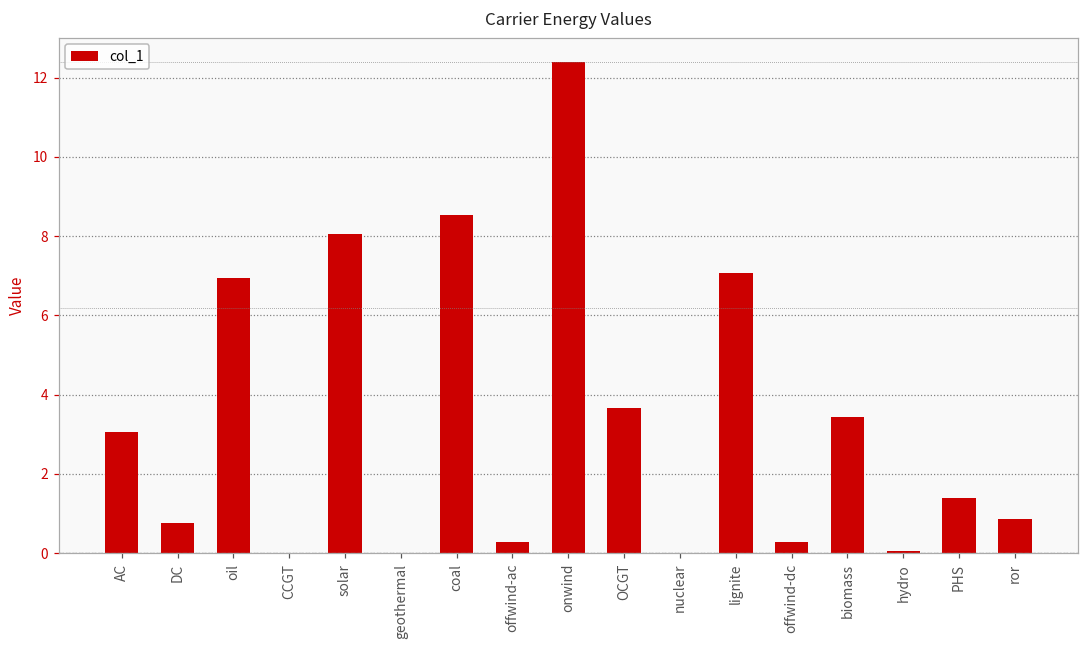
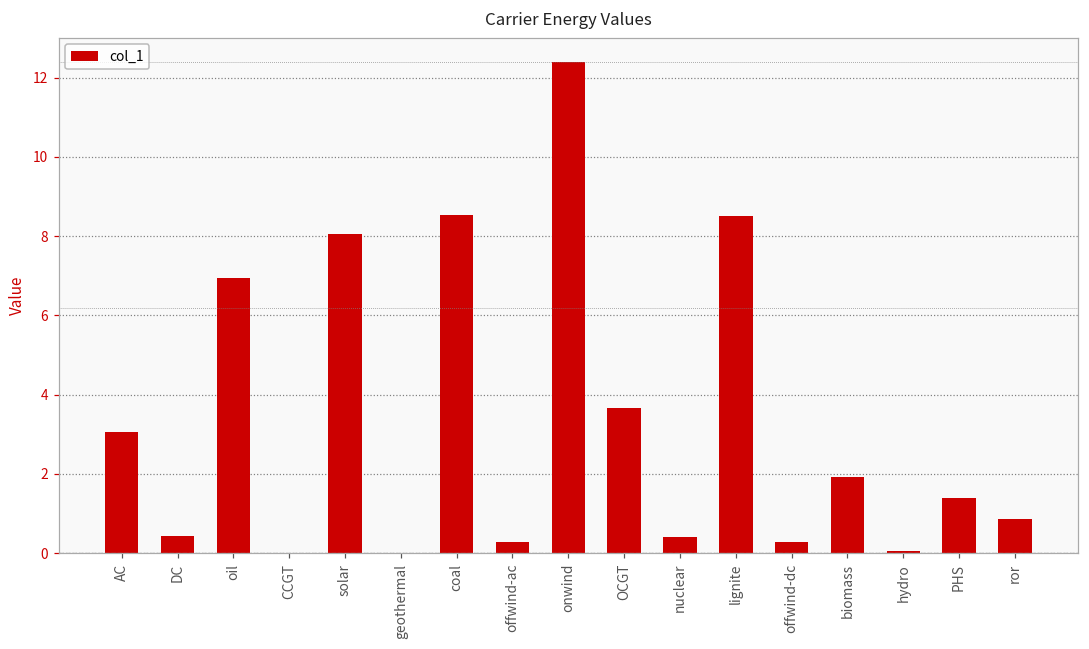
DC: 0.8 -> 0.4
nuclear: 0.0 -> 0.4
lignite: 7.1 -> 8.5
biomass: 3.4 -> 1.9
